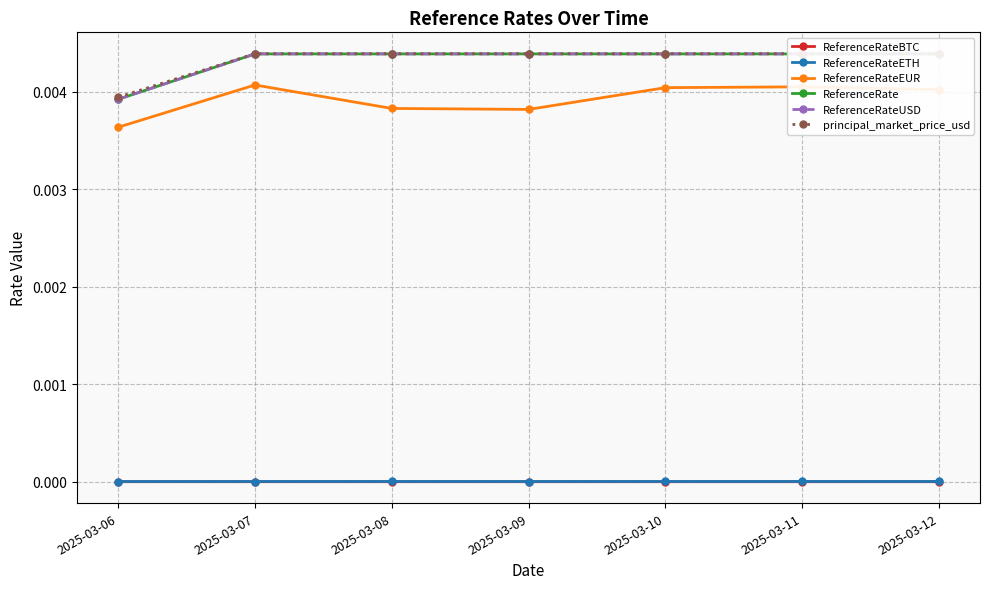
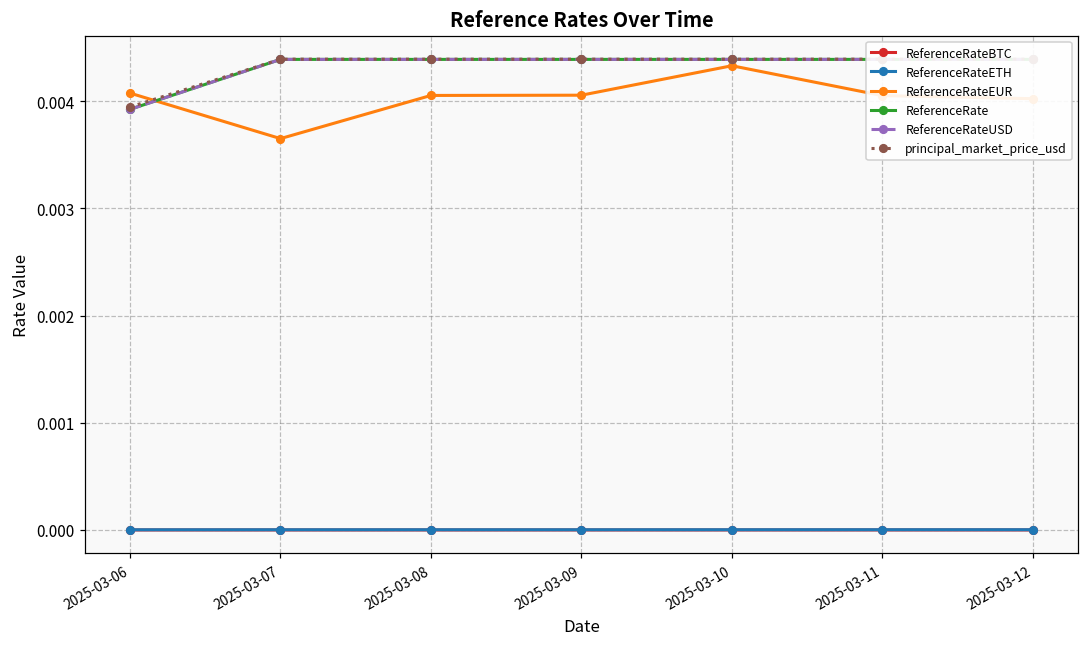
ReferenceRateEUR, 2025-03-06: 0.0036 -> 0.0041
ReferenceRateEUR, 2025-03-07: 0.0041 -> 0.0037
ReferenceRateEUR, 2025-03-08: 0.0038 -> 0.0041
ReferenceRateEUR, 2025-03-09: 0.0038 -> 0.0041
ReferenceRateEUR, 2025-03-10: 0.0040 -> 0.0043
